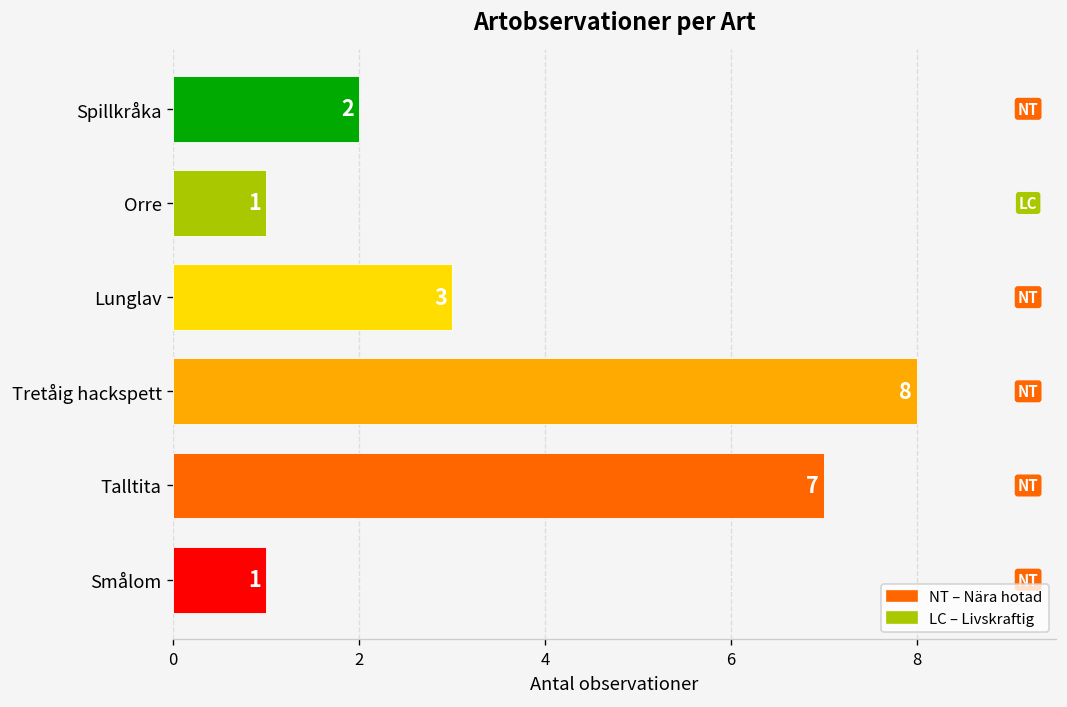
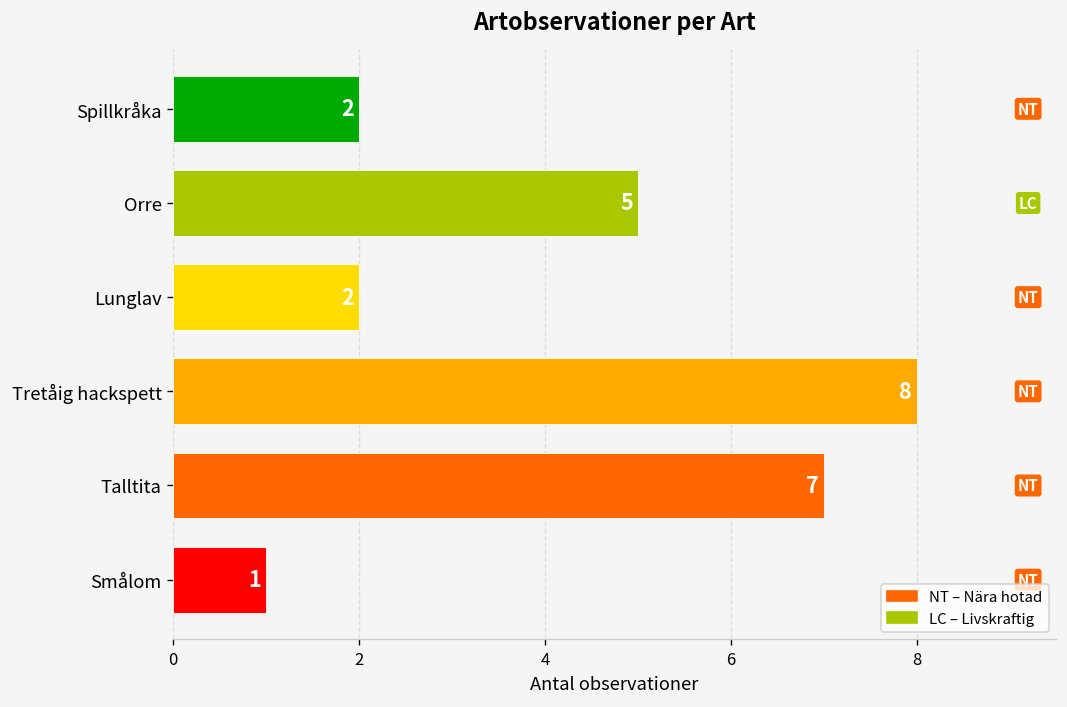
Orre: 1 -> 5
Lunglav: 3 -> 2
